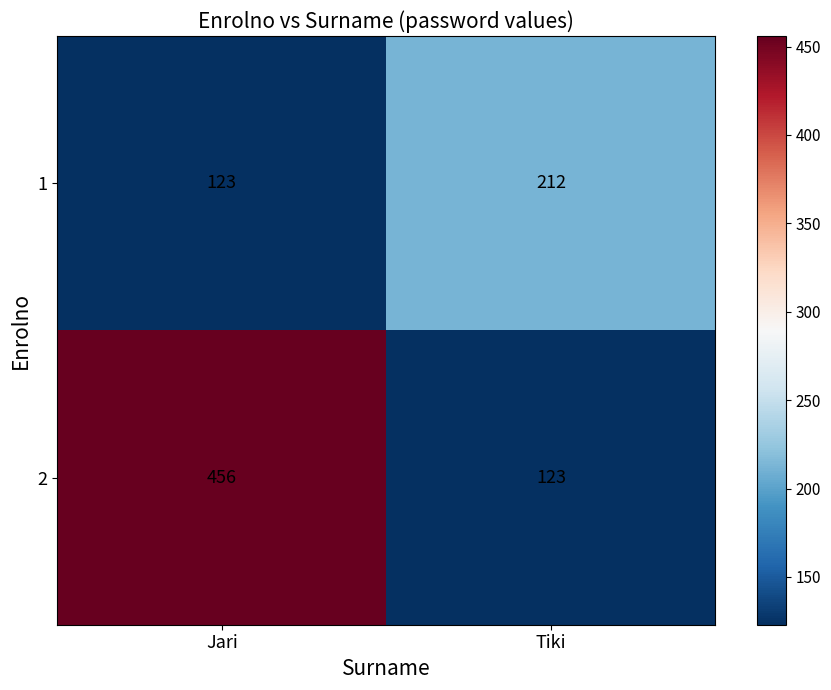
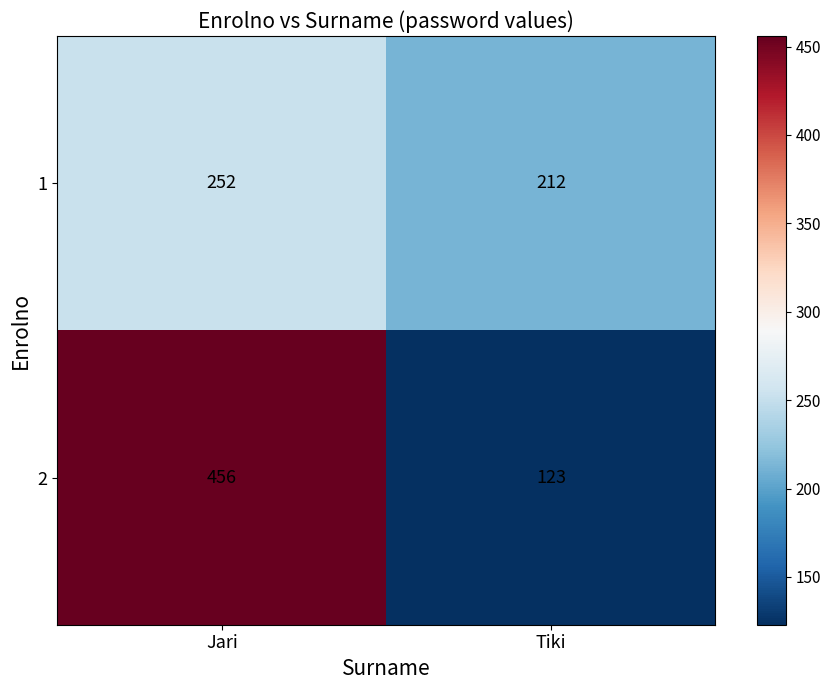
1, Jari: 123 -> 252
